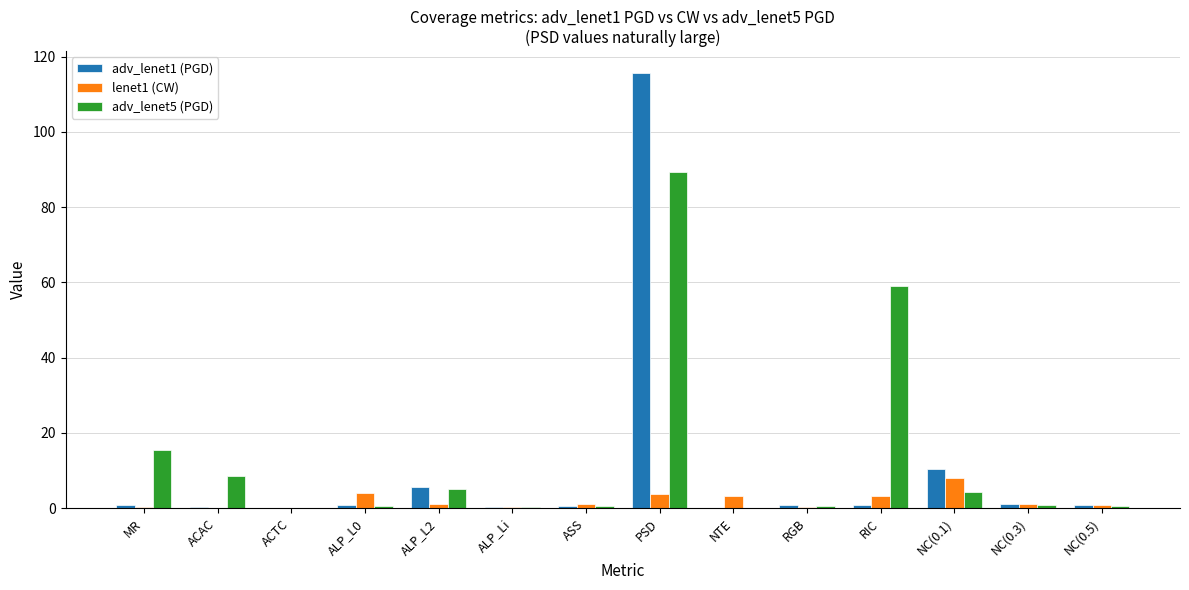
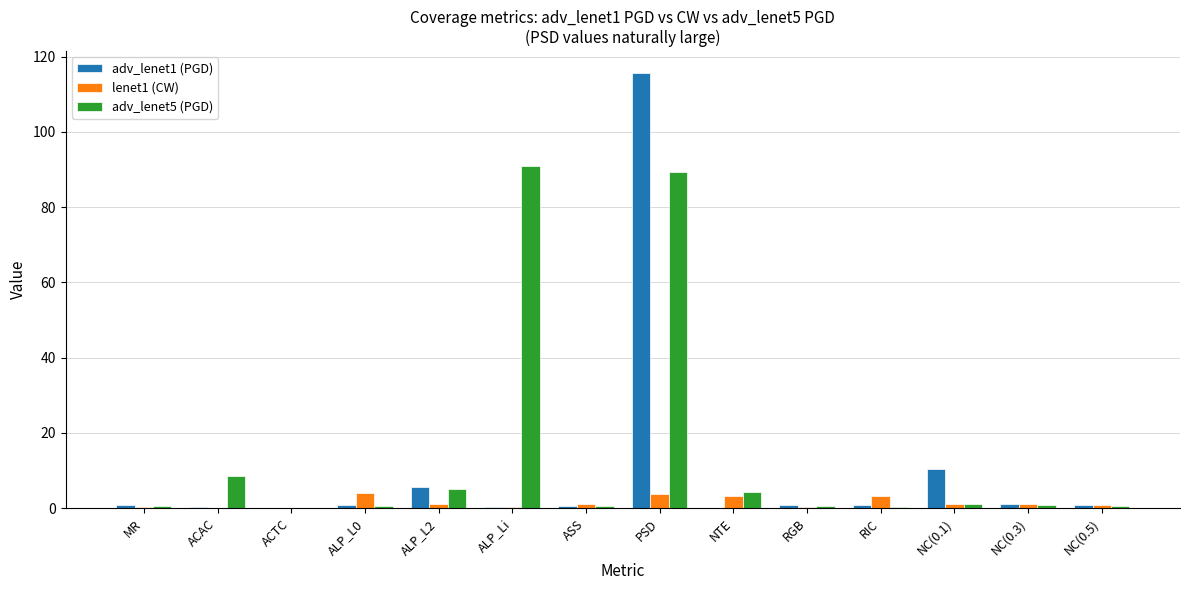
adv_lenet5 (PGD), MR: 15 -> 1
adv_lenet5 (PGD), ALP_Li: 0 -> 91
adv_lenet5 (PGD), NTE: 0 -> 4
adv_lenet5 (PGD), RIC: 59 -> 0
lenet1 (CW), NC(0.1): 8 -> 1
adv_lenet5 (PGD), NC(0.1): 4 -> 1
